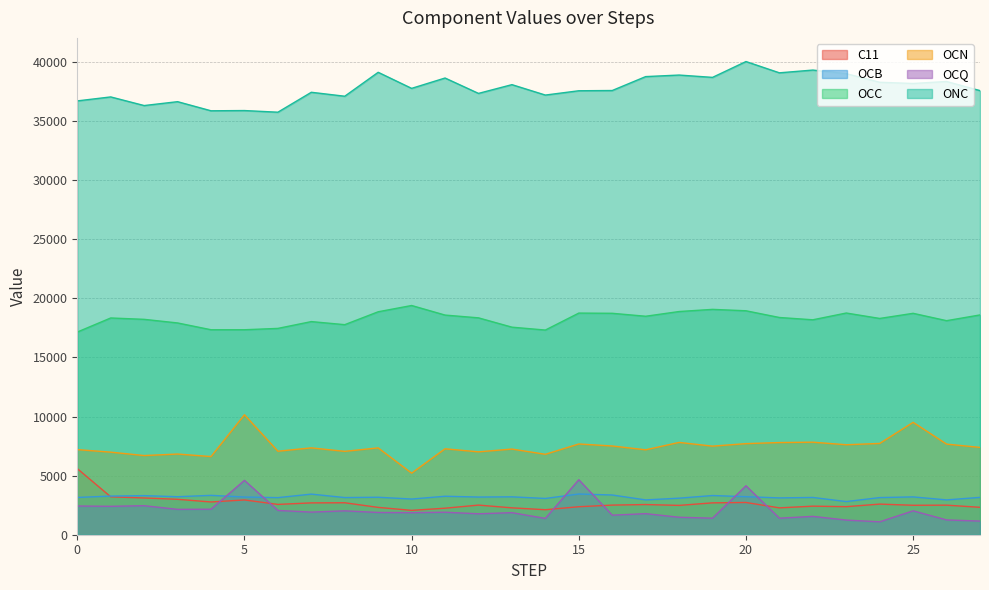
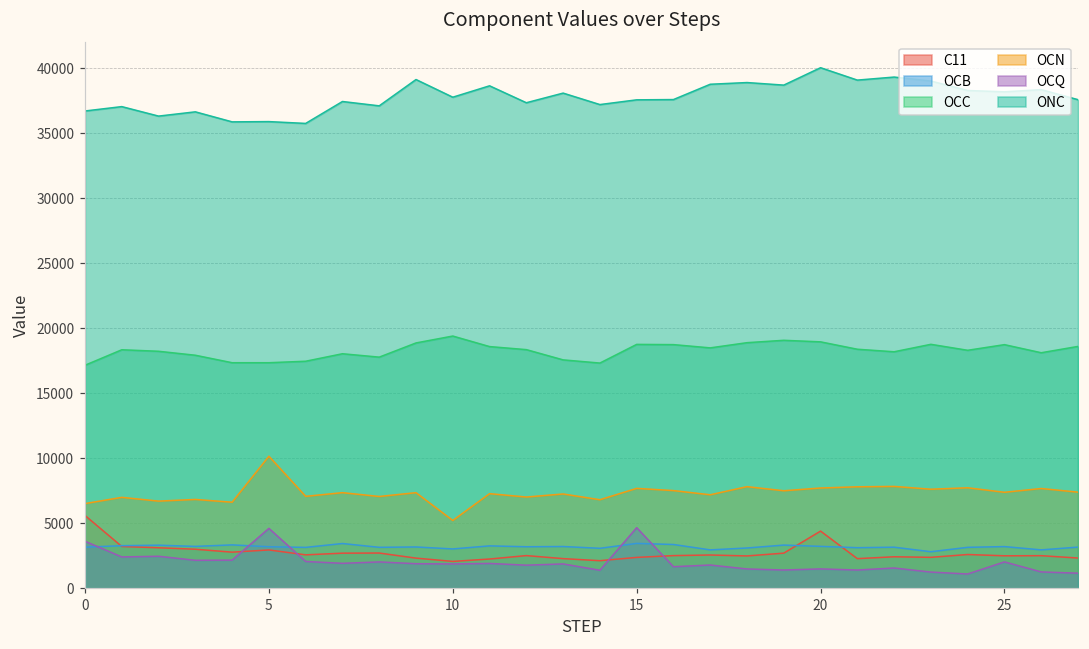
OCN, 0: 7200 -> 6500
OCQ, 0: 2400 -> 3600
C11, 20: 2700 -> 4400
OCQ, 20: 4100 -> 1500
OCN, 25: 9500 -> 7400
